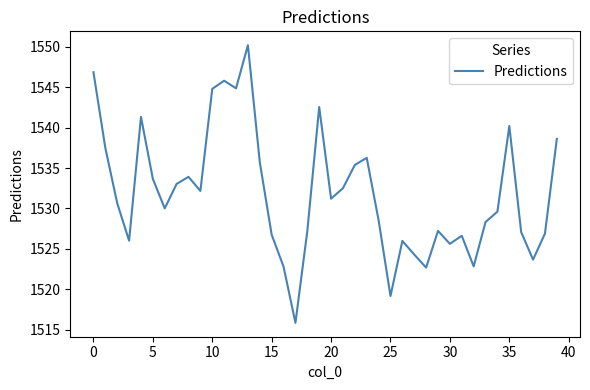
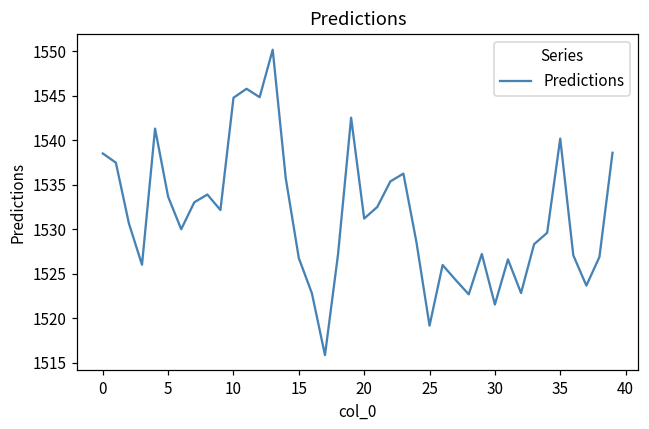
0: 1547 -> 1539
30: 1526 -> 1522
